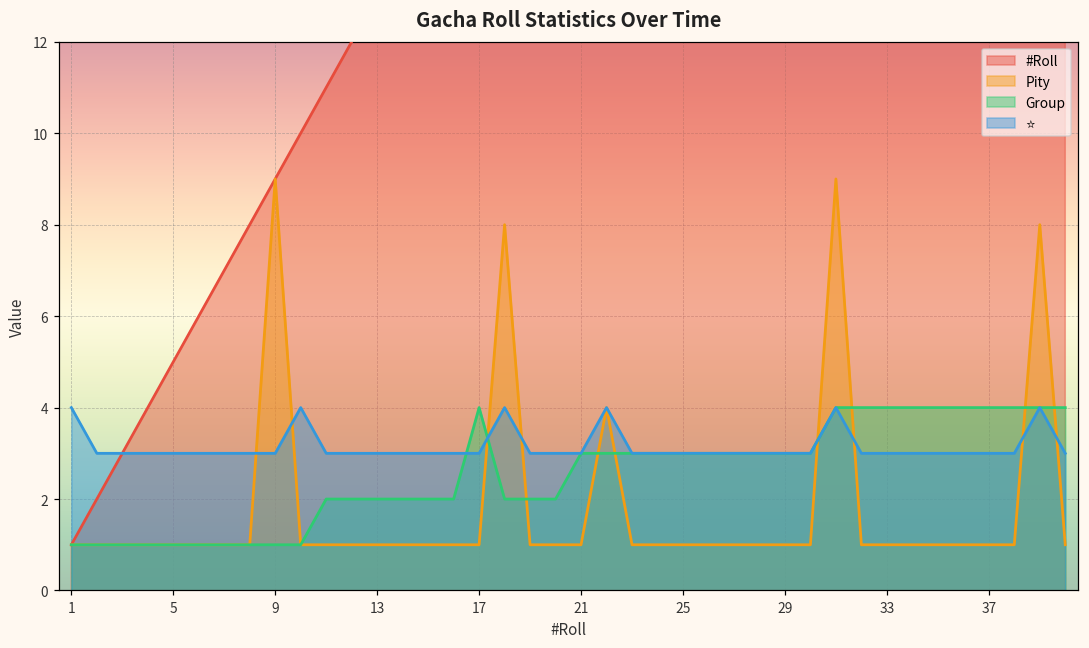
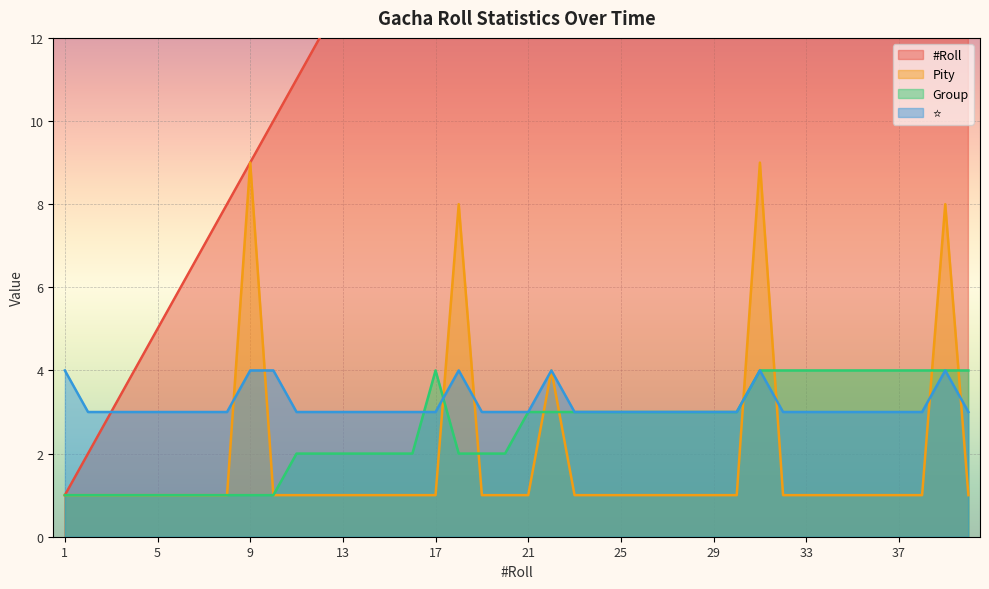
⭐, 9: 3 -> 4
